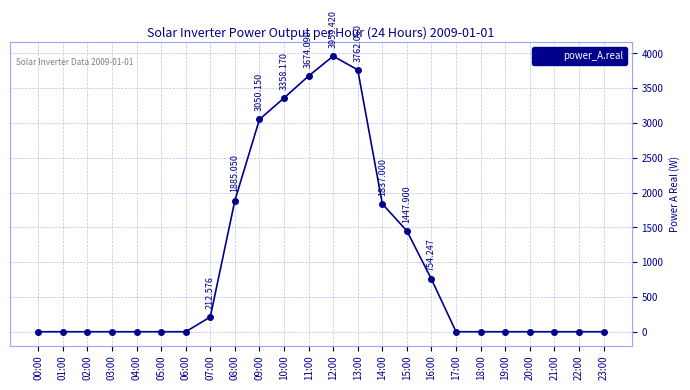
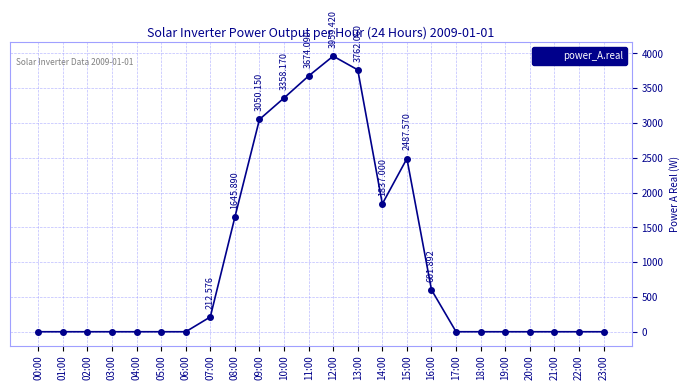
08:00: 1885.050 -> 1645.890
15:00: 1447.900 -> 2487.570
16:00: 754.247 -> 601.892
